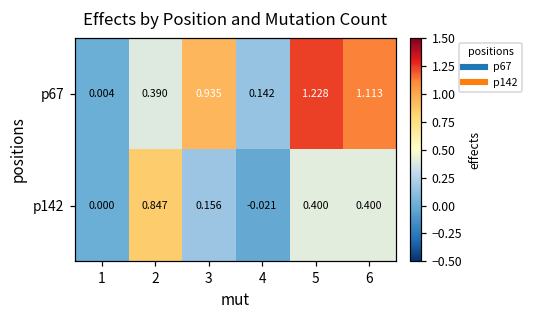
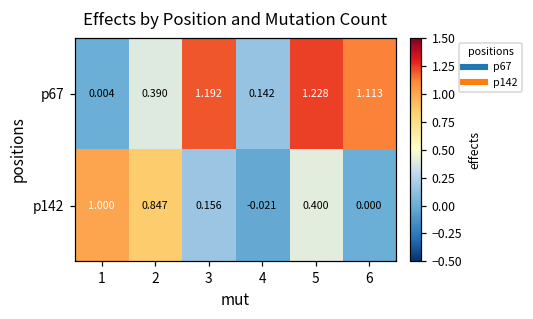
p67, 3: 0.935 -> 1.192
p142, 1: 0.000 -> 1.000
p142, 6: 0.400 -> 0.000
